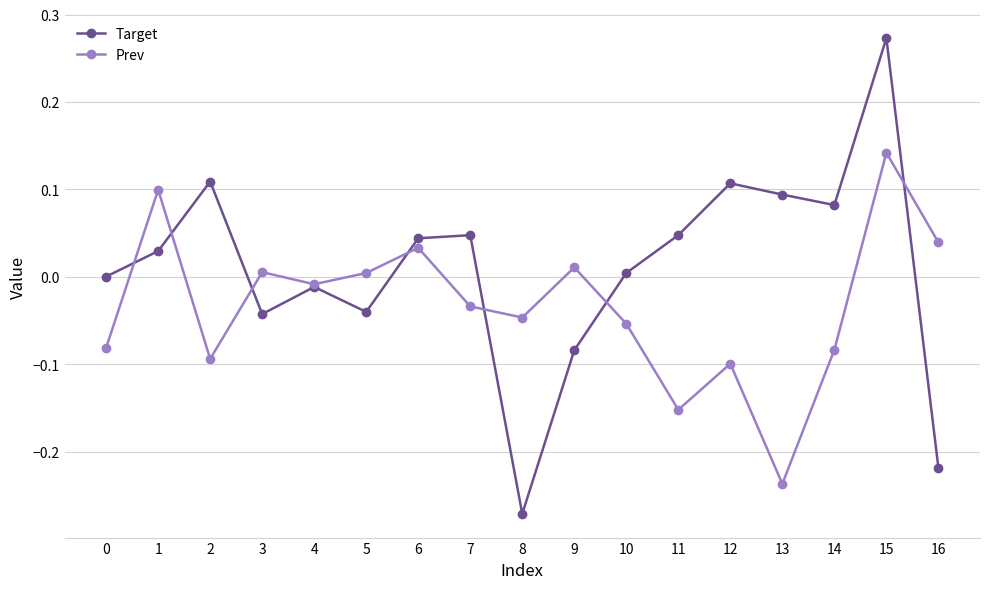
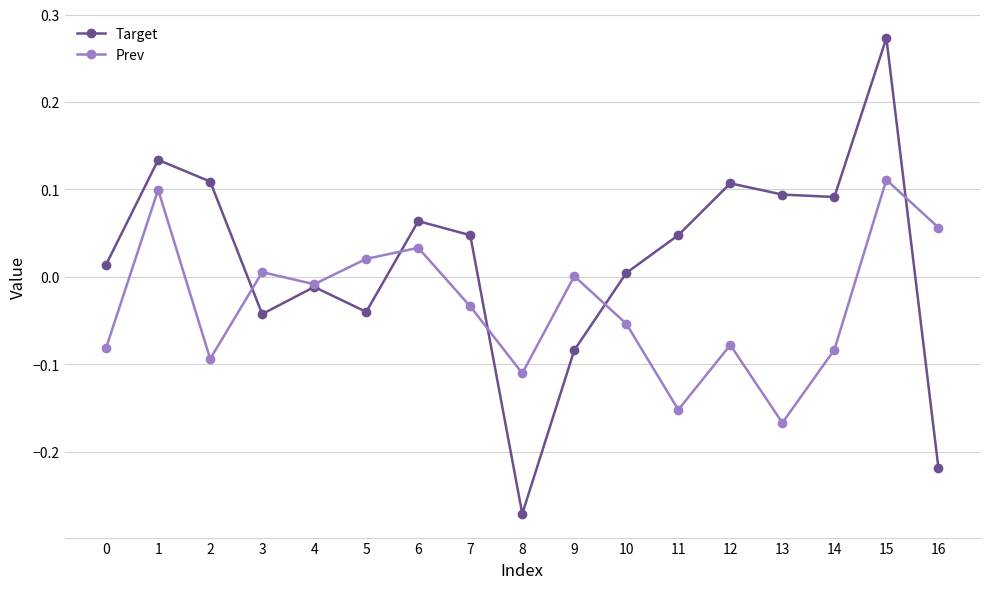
Target, 0: 0.00 -> 0.01
Target, 1: 0.03 -> 0.13
Prev, 5: 0.00 -> 0.02
Target, 6: 0.04 -> 0.06
Prev, 8: -0.05 -> -0.11
Prev, 9: 0.01 -> 0.00
Prev, 12: -0.10 -> -0.08
Prev, 13: -0.24 -> -0.17
Target, 14: 0.08 -> 0.09
Prev, 15: 0.14 -> 0.11
Prev, 16: 0.04 -> 0.06
